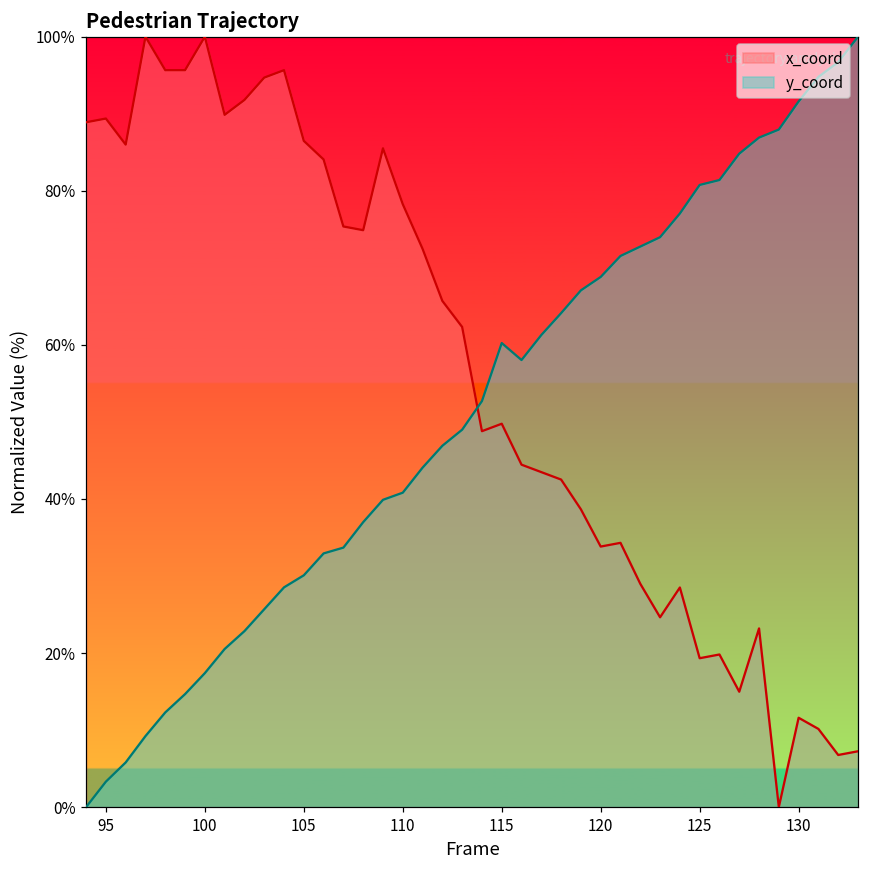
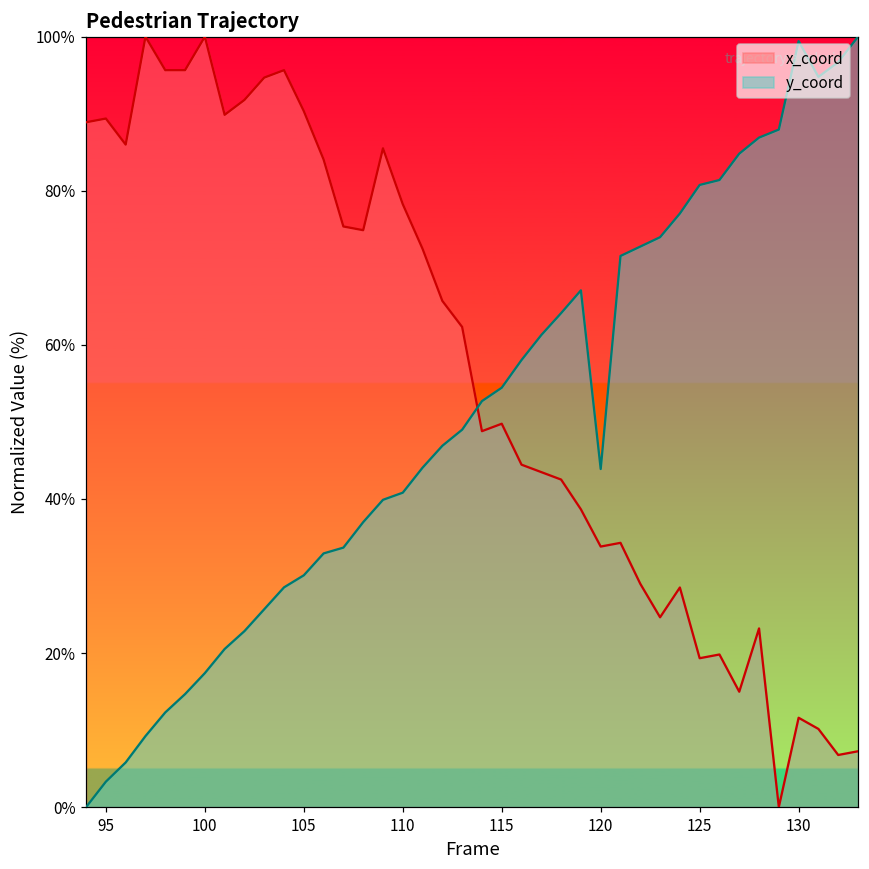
x_coord, 105: 86% -> 90%
y_coord, 115: 60% -> 54%
y_coord, 120: 69% -> 44%
y_coord, 130: 92% -> 99%
